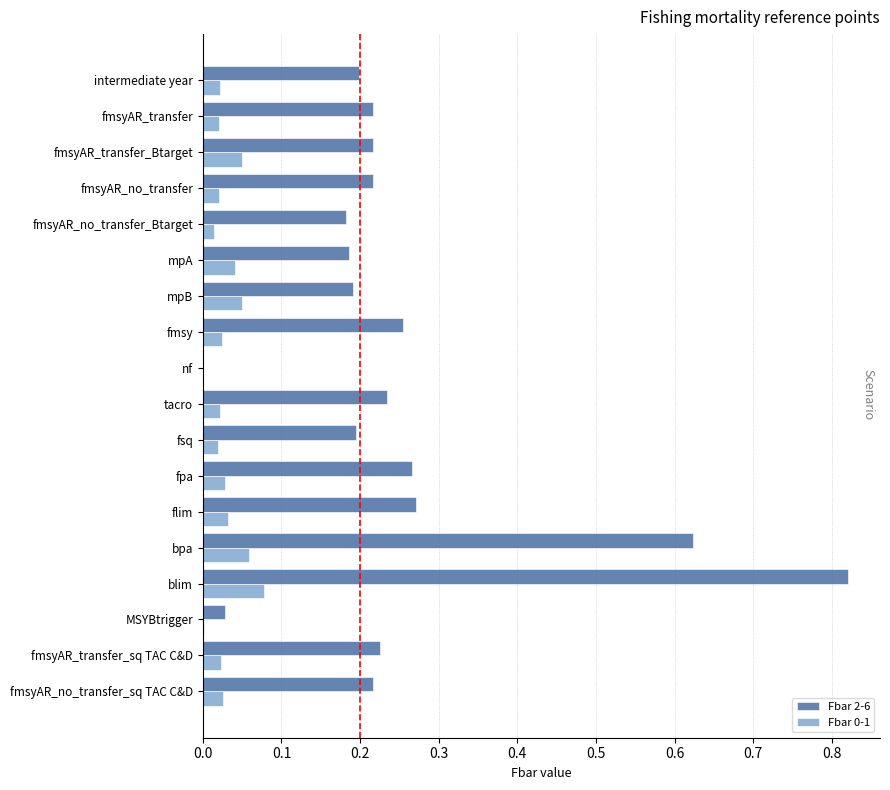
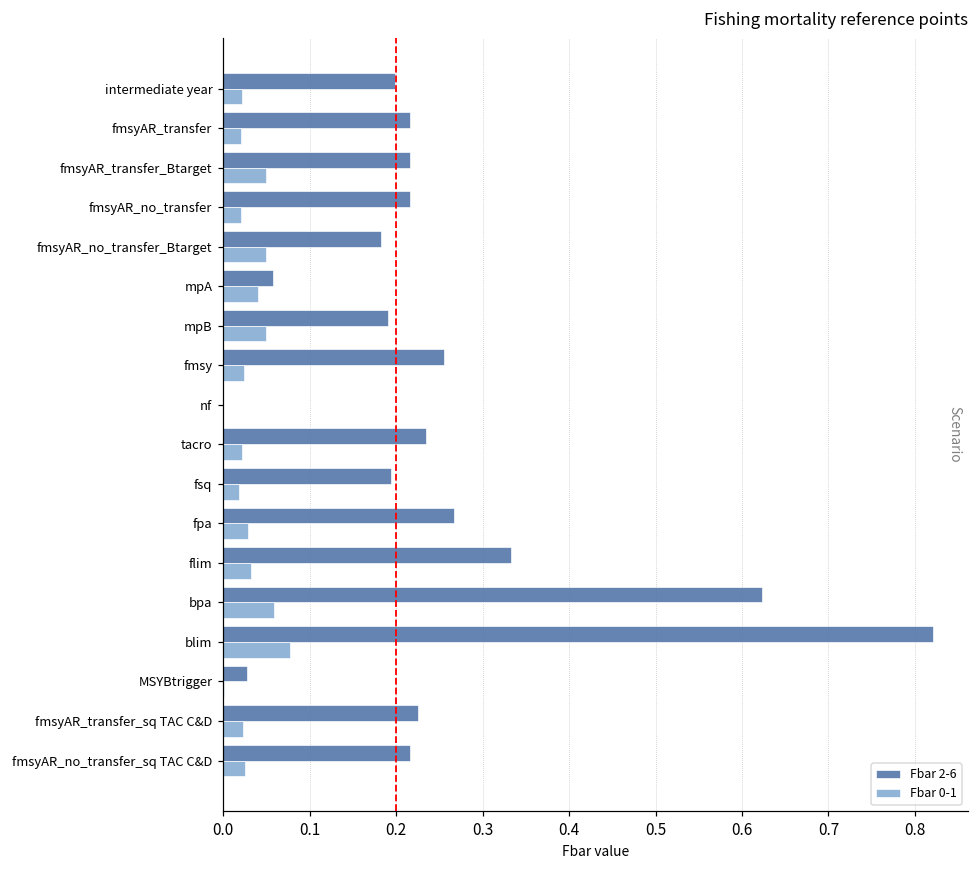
Fbar 0-1, fmsyAR_no_transfer_Btarget: 0.01 -> 0.05
Fbar 2-6, mpA: 0.19 -> 0.06
Fbar 2-6, flim: 0.27 -> 0.33
